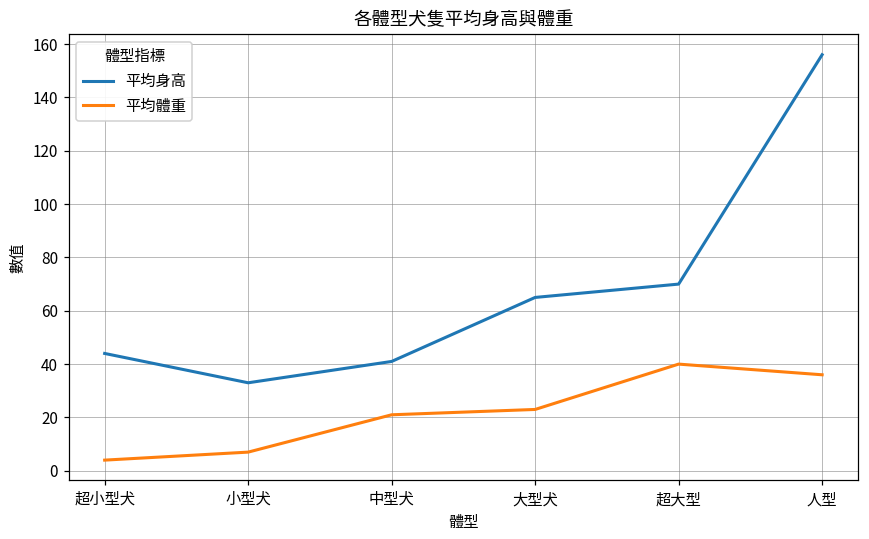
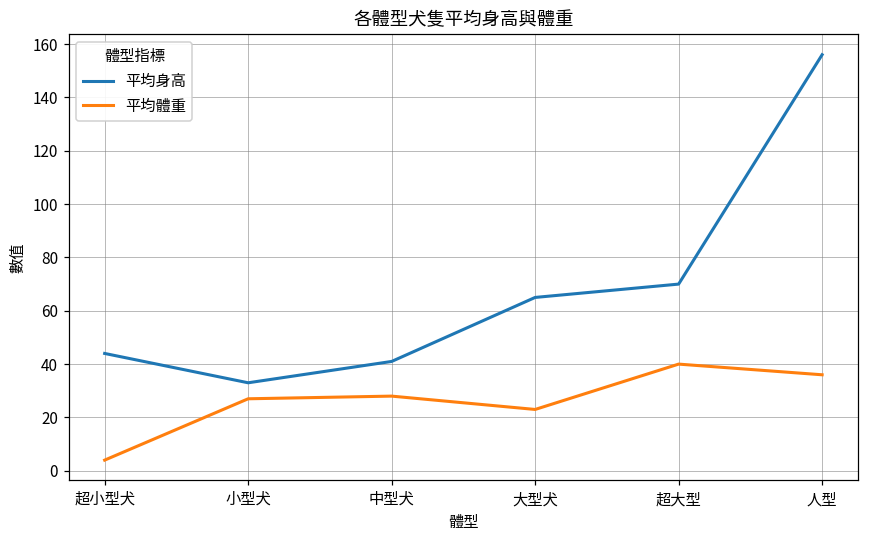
平均體重, 小型犬: 7 -> 27
平均體重, 中型犬: 21 -> 28
